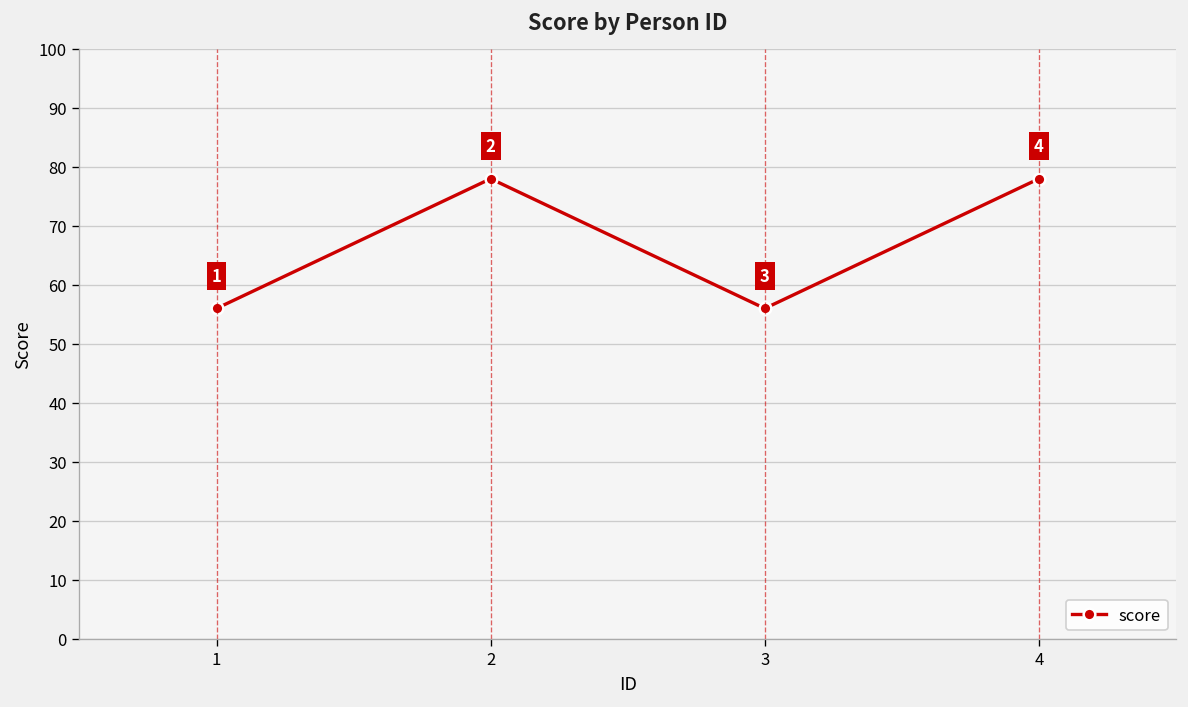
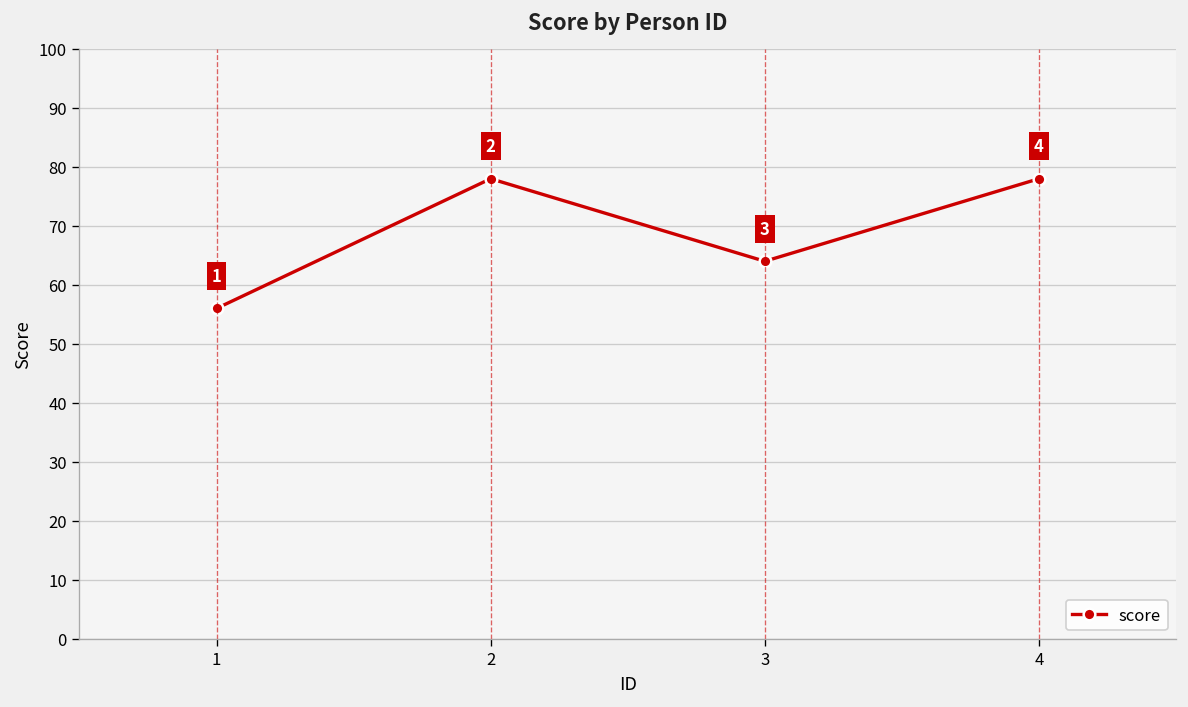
3: 56 -> 64
